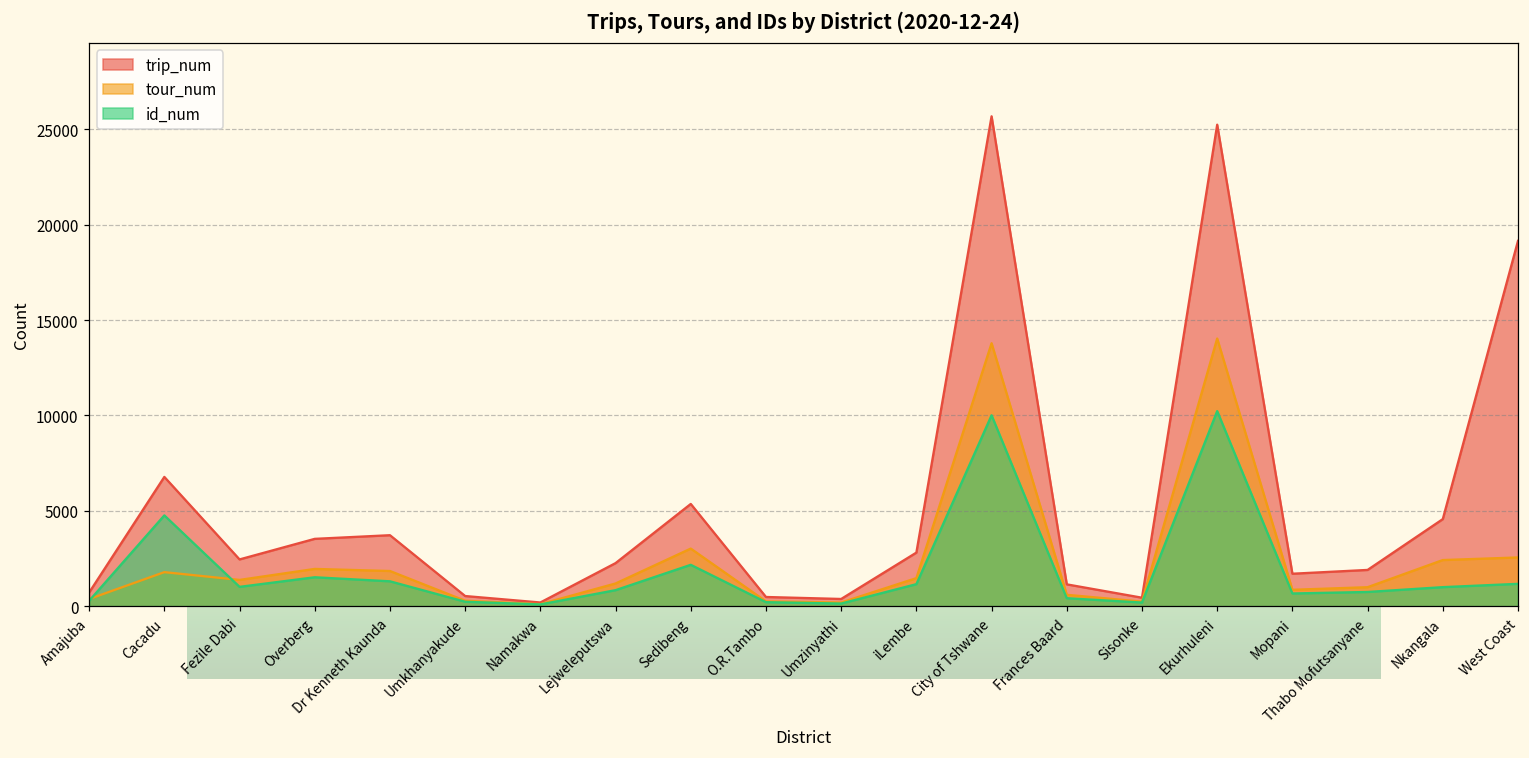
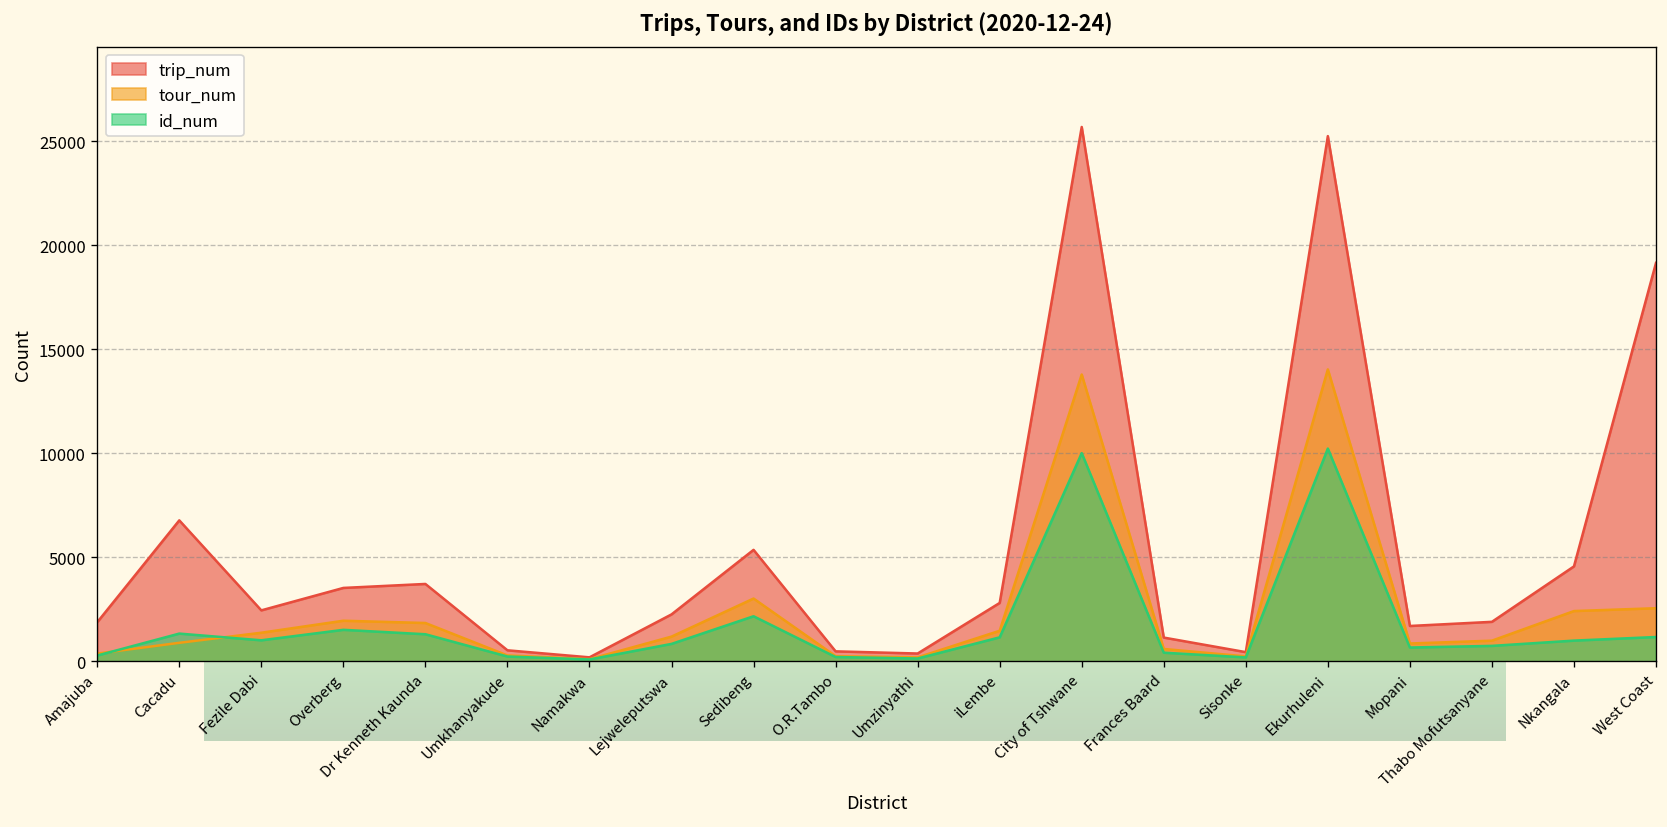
trip_num, Amajuba: 700 -> 1900
tour_num, Cacadu: 1800 -> 900
id_num, Cacadu: 4800 -> 1300
